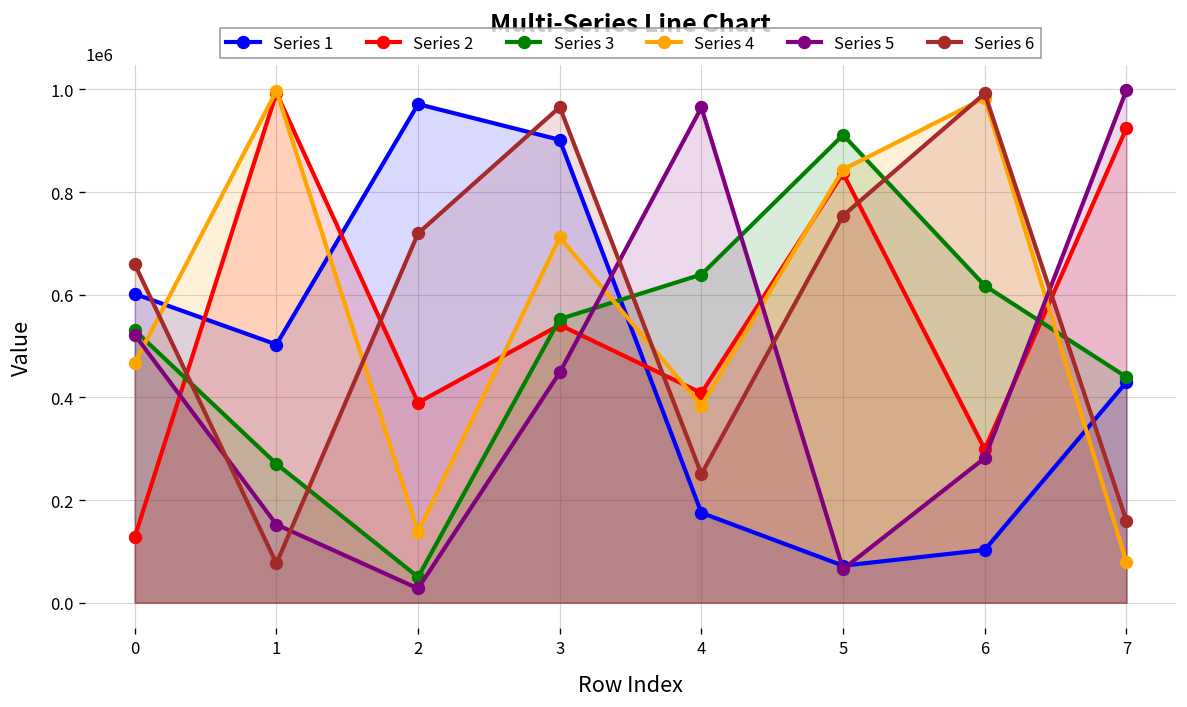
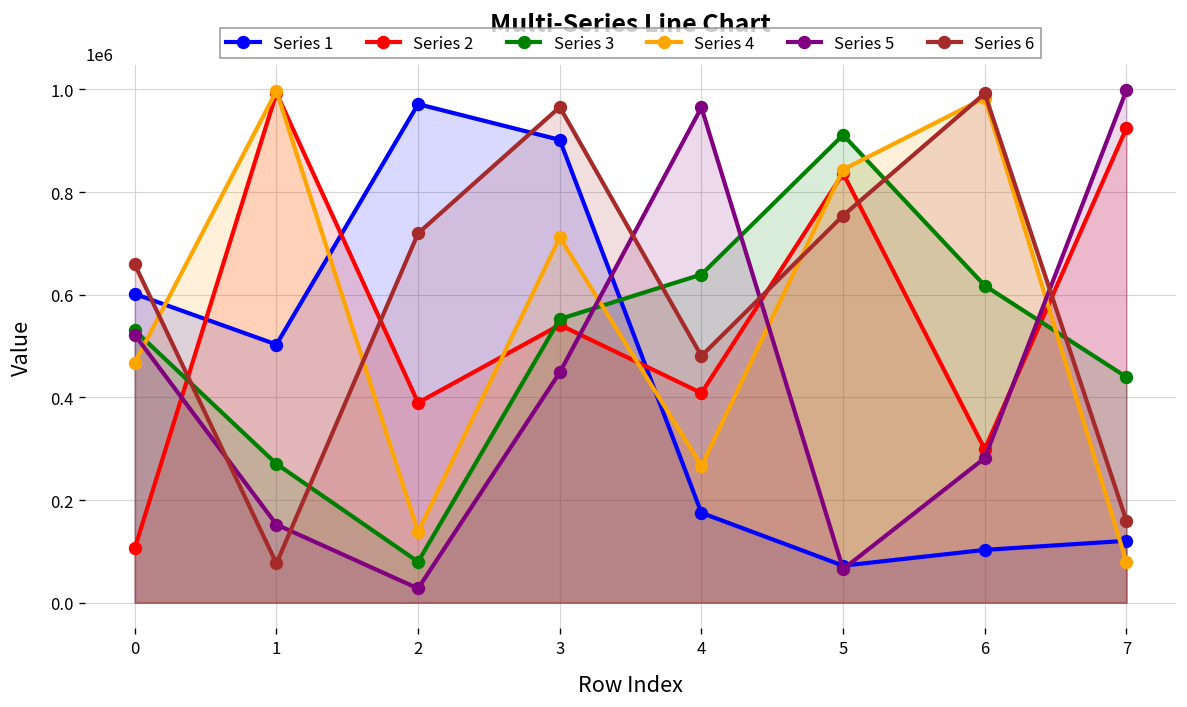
Series 2, 0: 130000 -> 110000
Series 3, 2: 50000 -> 80000
Series 4, 4: 380000 -> 270000
Series 6, 4: 250000 -> 480000
Series 1, 7: 430000 -> 120000
